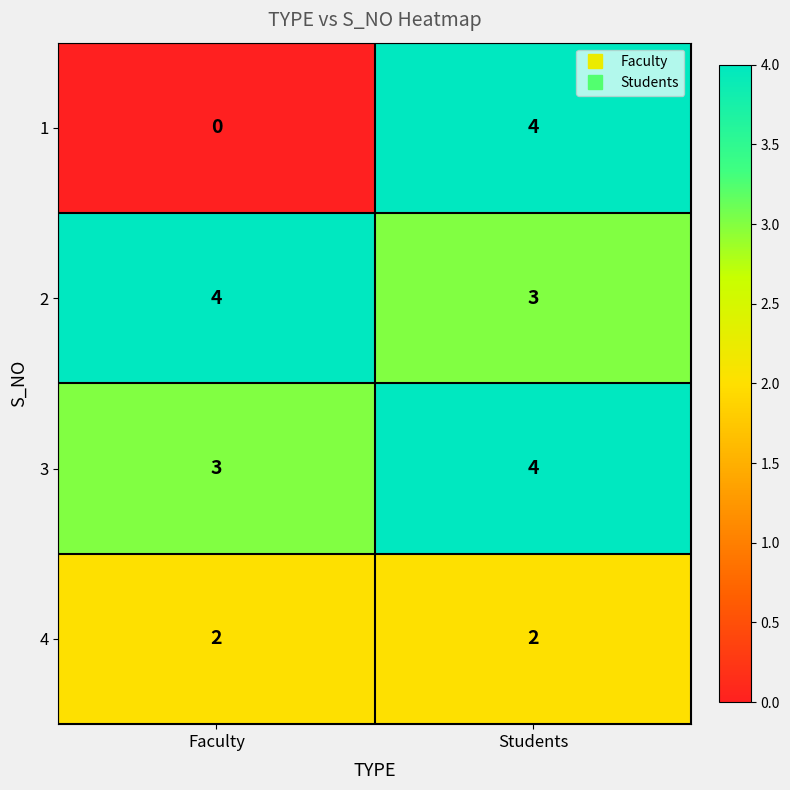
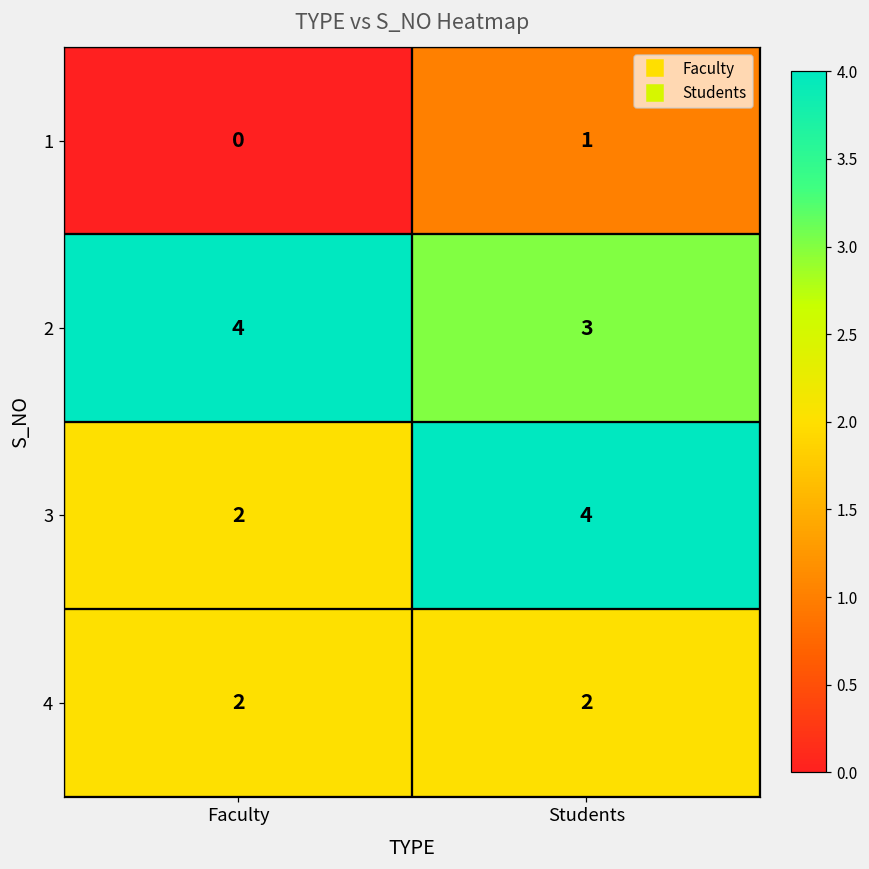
1, Students: 4 -> 1
3, Faculty: 3 -> 2
